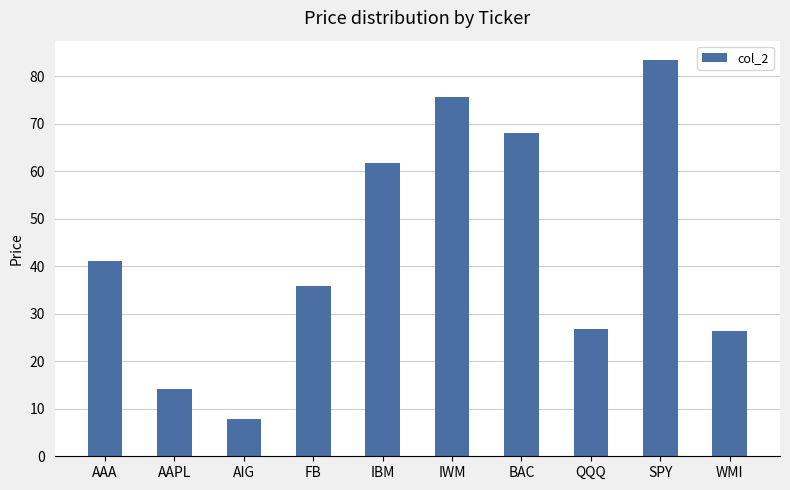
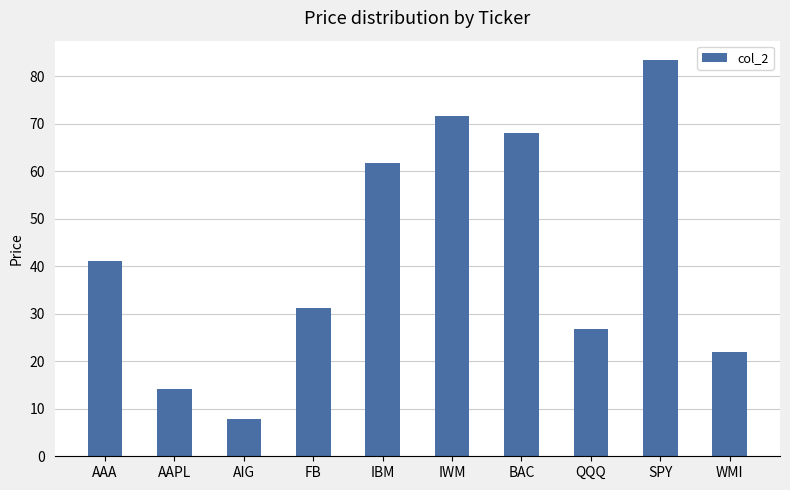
FB: 36 -> 31
IWM: 76 -> 72
WMI: 26 -> 22
